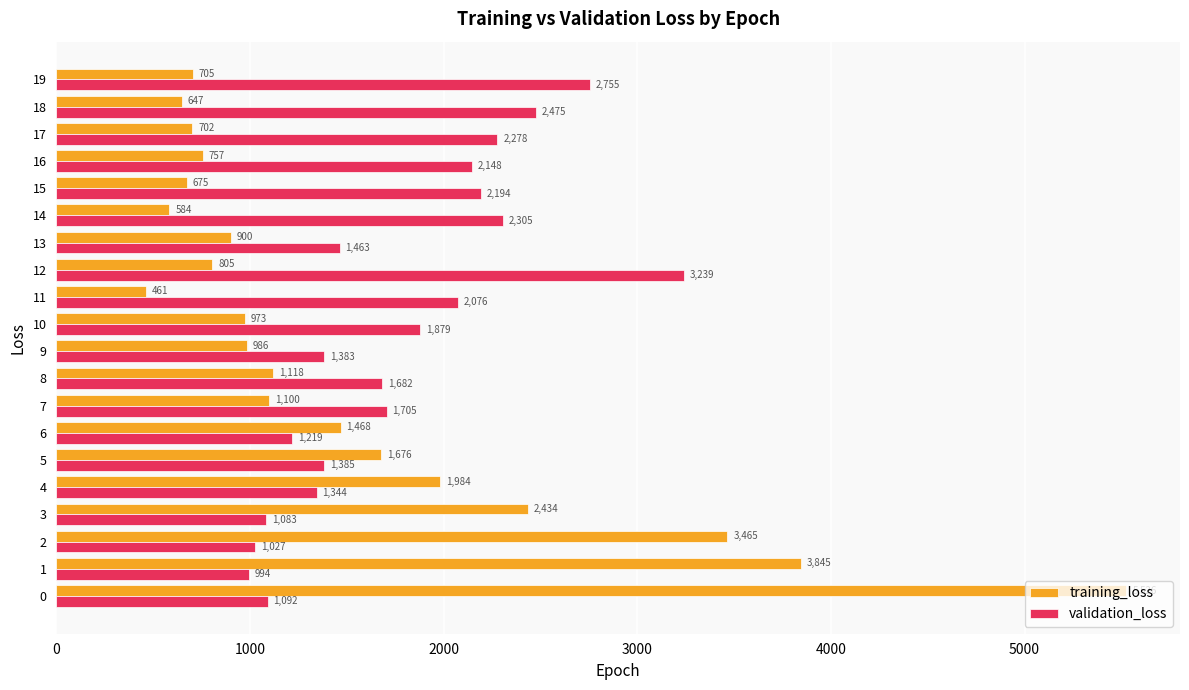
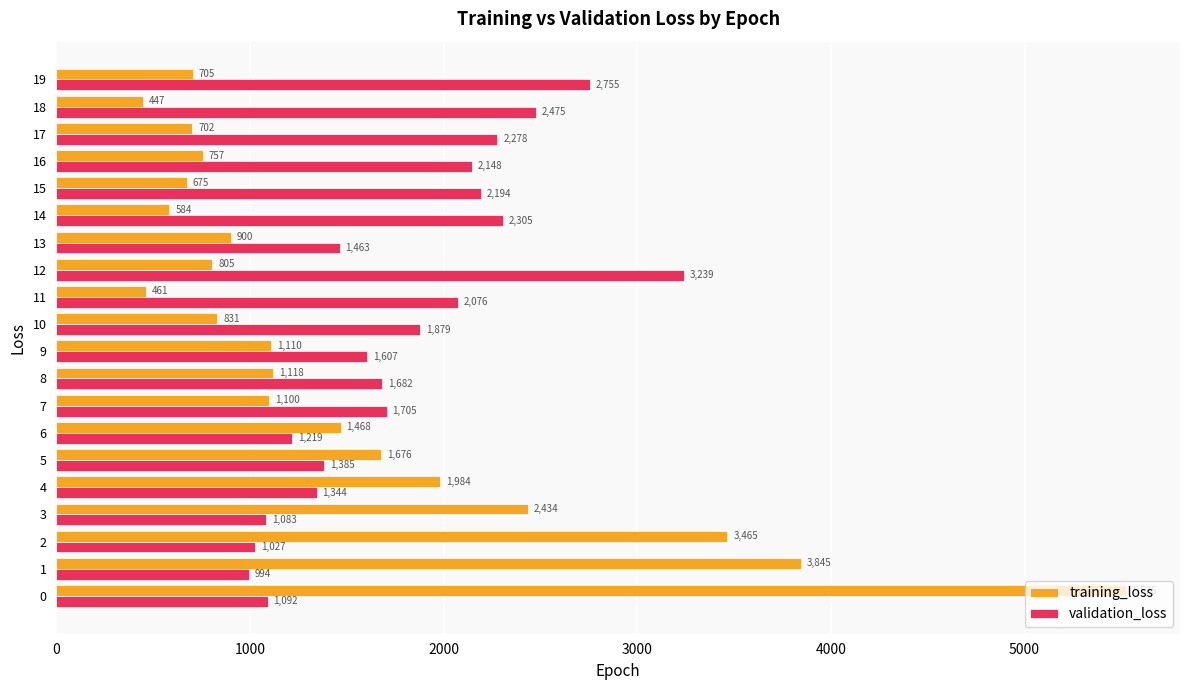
training_loss, 18: 647 -> 447
training_loss, 10: 973 -> 831
training_loss, 9: 986 -> 1,110
validation_loss, 9: 1,383 -> 1,607
